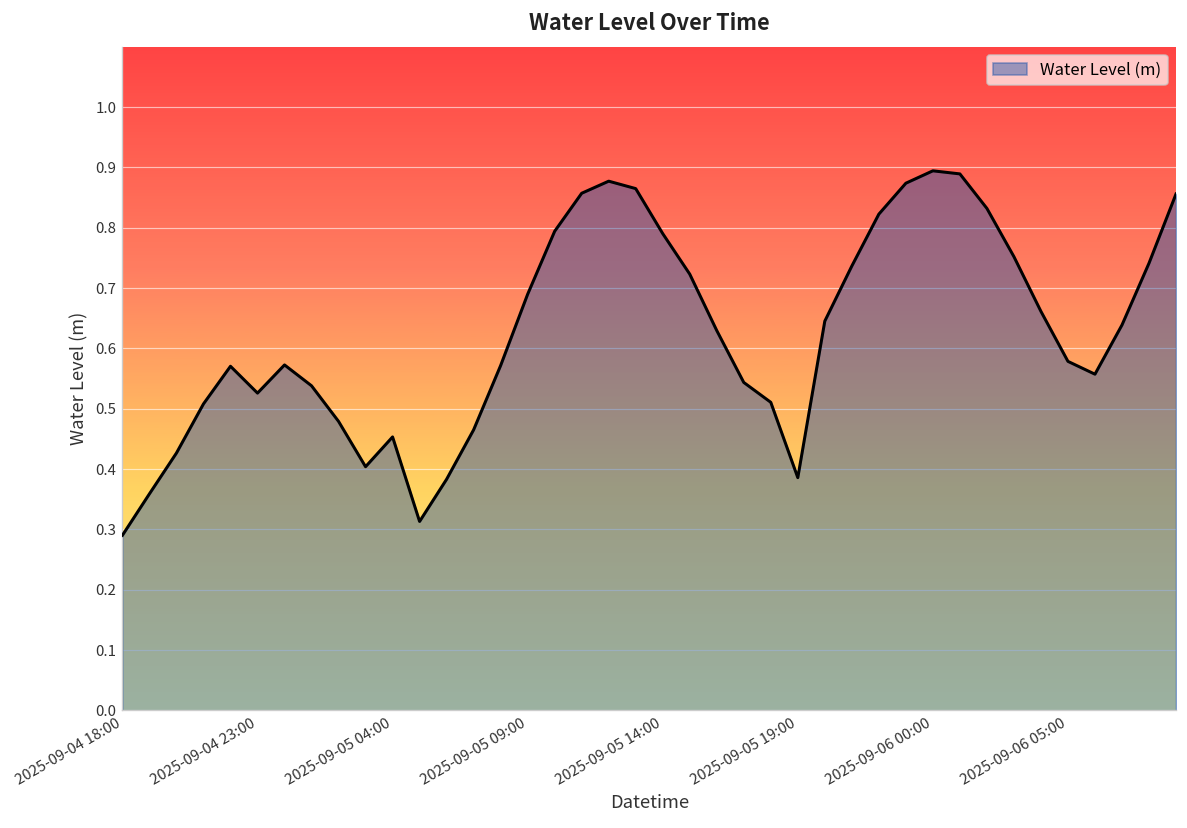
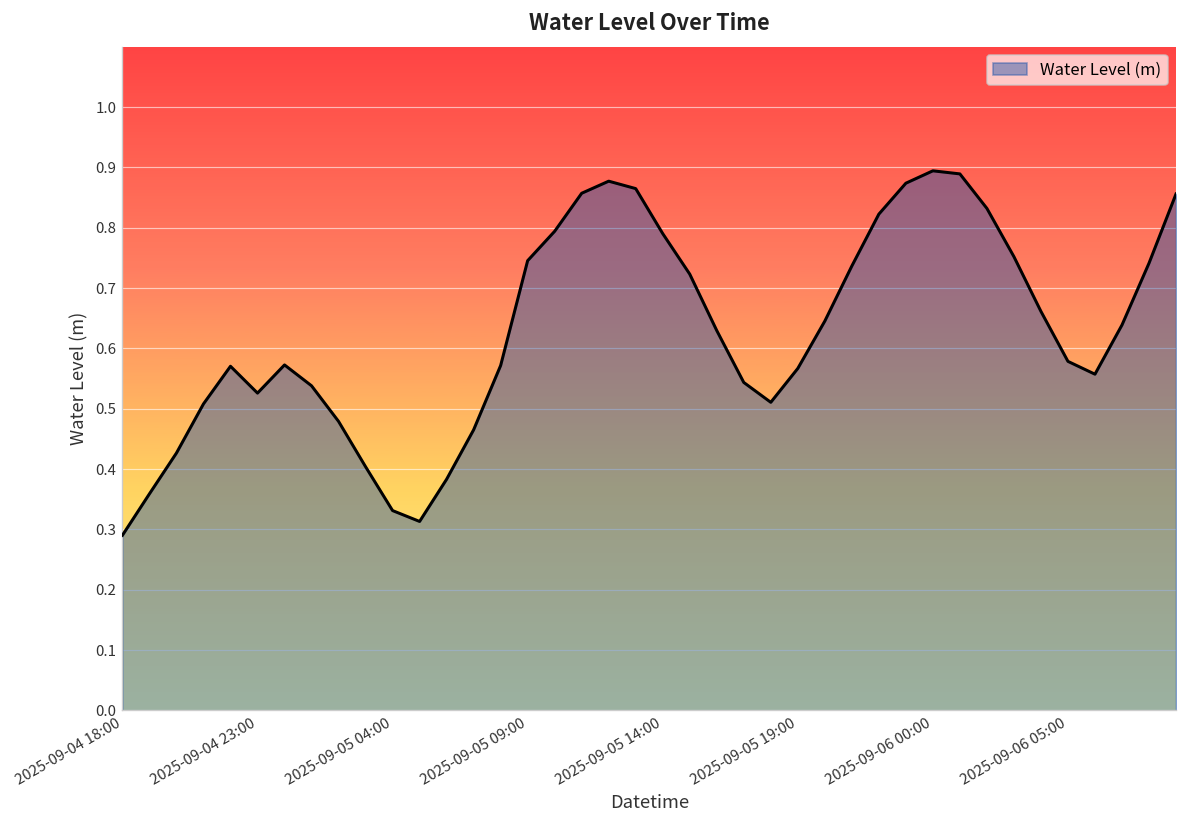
2025-09-05 04:00: 0.45 -> 0.33
2025-09-05 09:00: 0.69 -> 0.75
2025-09-05 19:00: 0.39 -> 0.57
